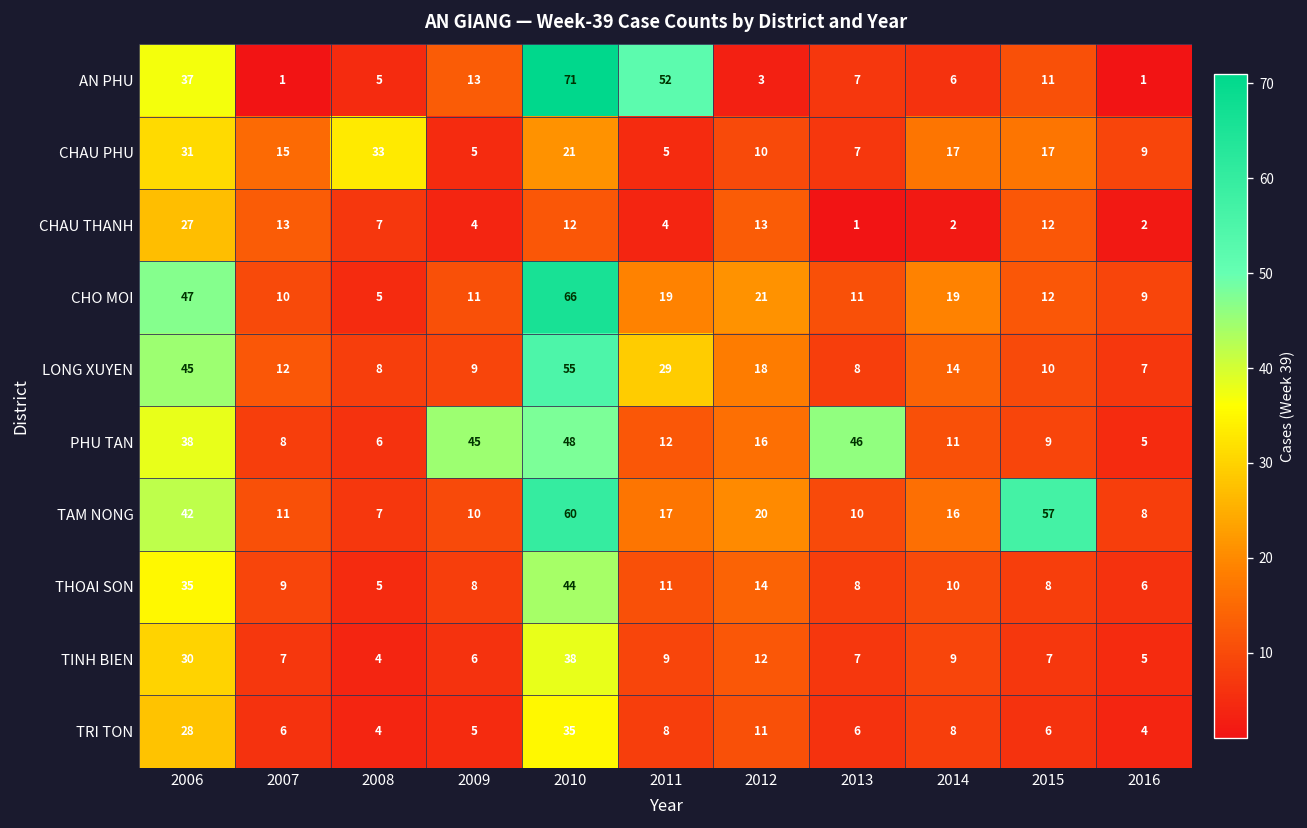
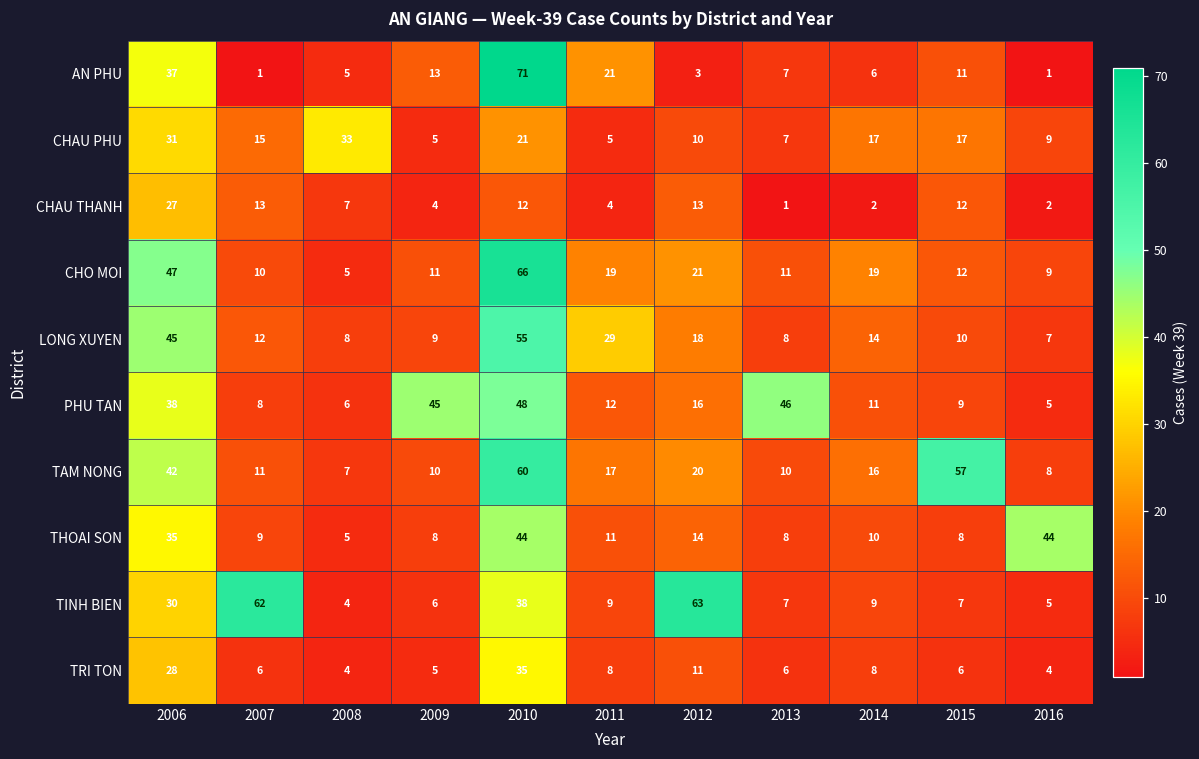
AN PHU, 2011: 52 -> 21
THOAI SON, 2016: 6 -> 44
TINH BIEN, 2007: 7 -> 62
TINH BIEN, 2012: 12 -> 63
